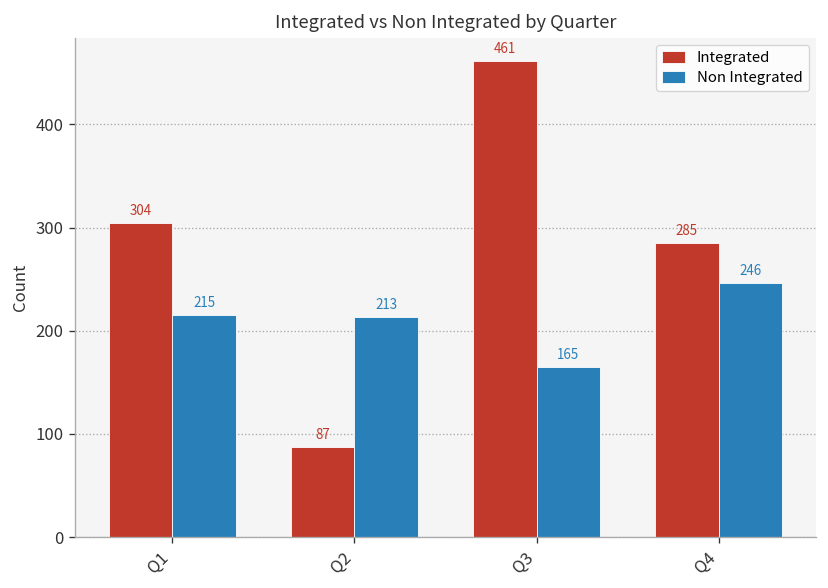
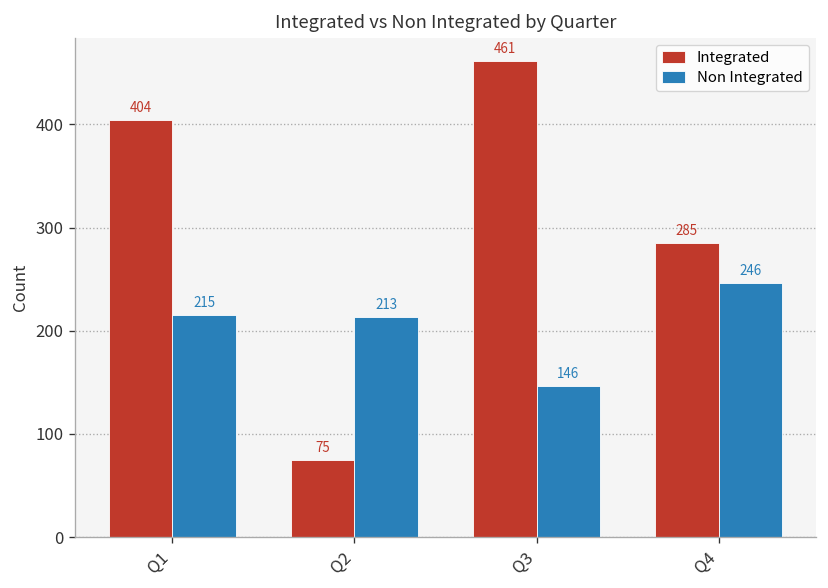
Integrated, Q1: 304 -> 404
Integrated, Q2: 87 -> 75
Non Integrated, Q3: 165 -> 146
